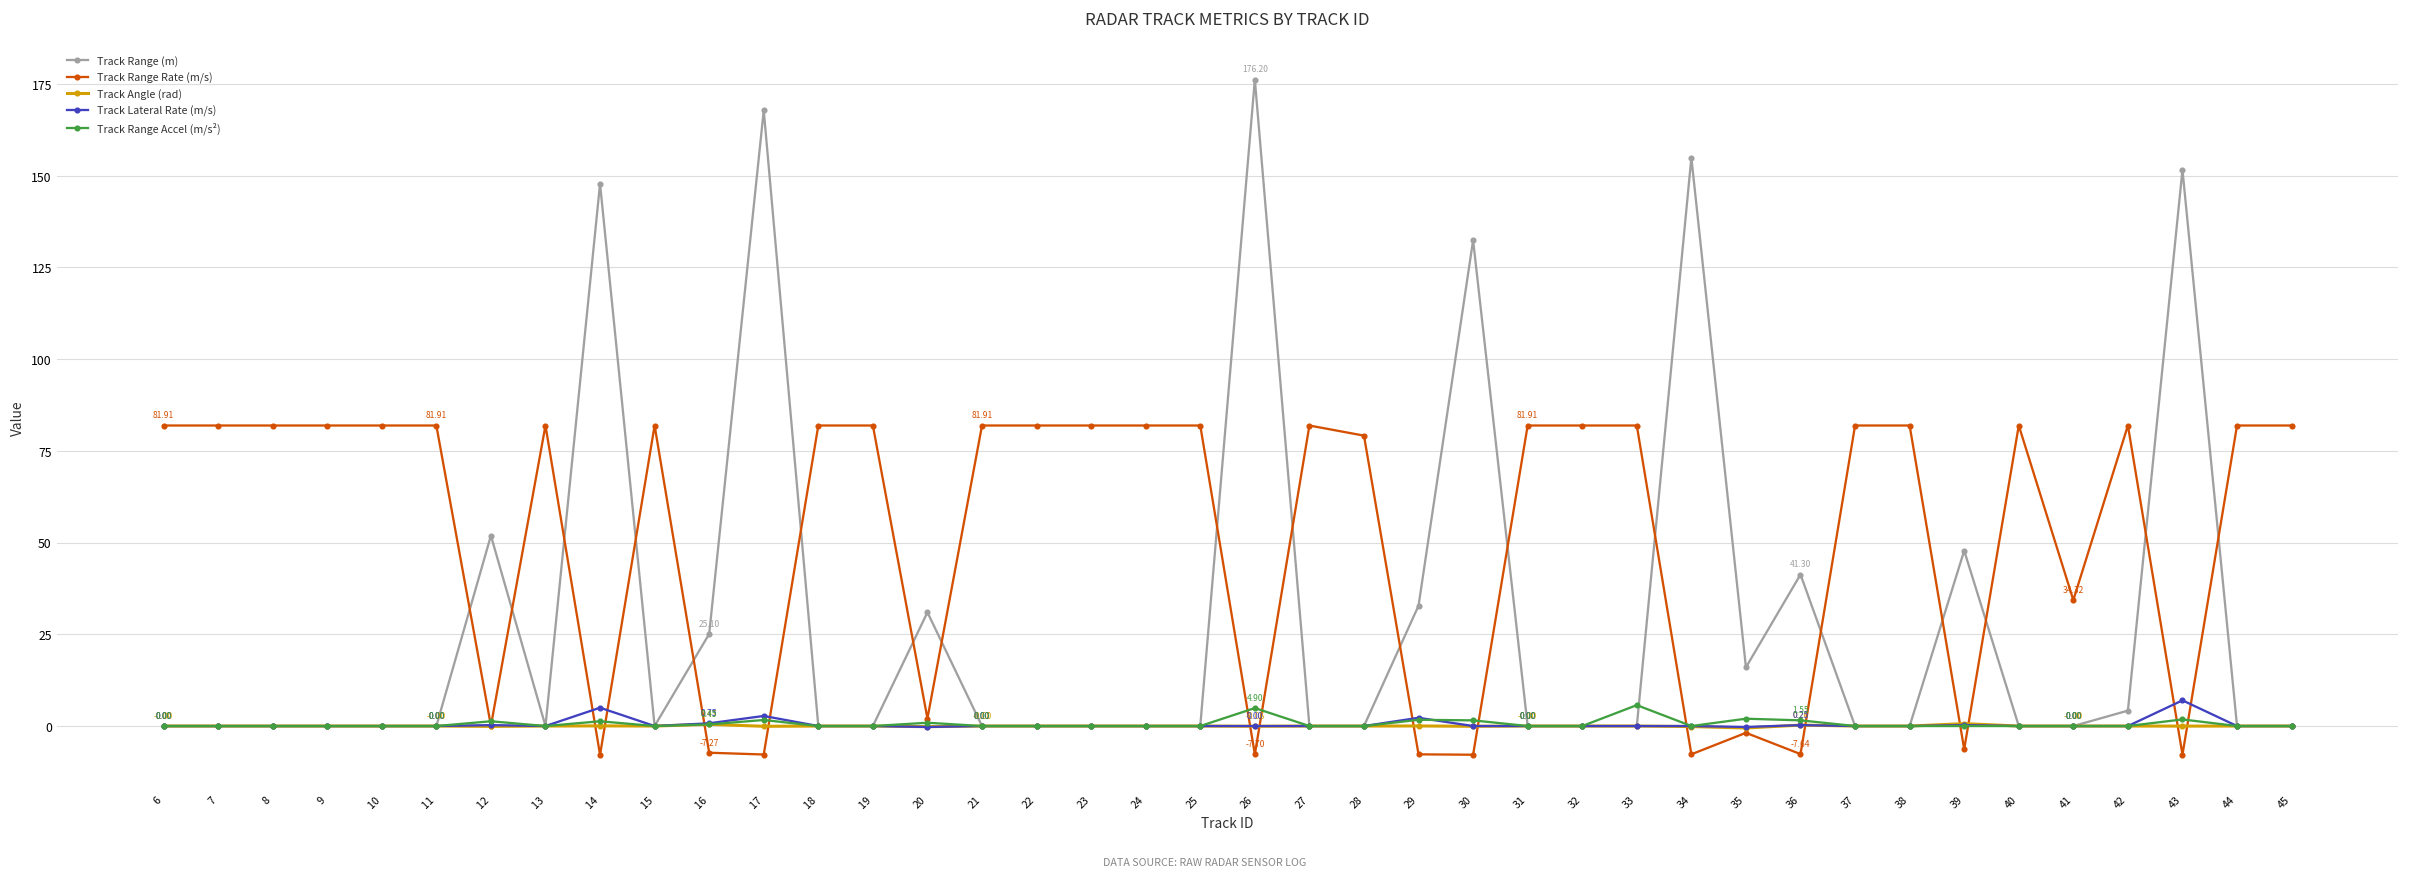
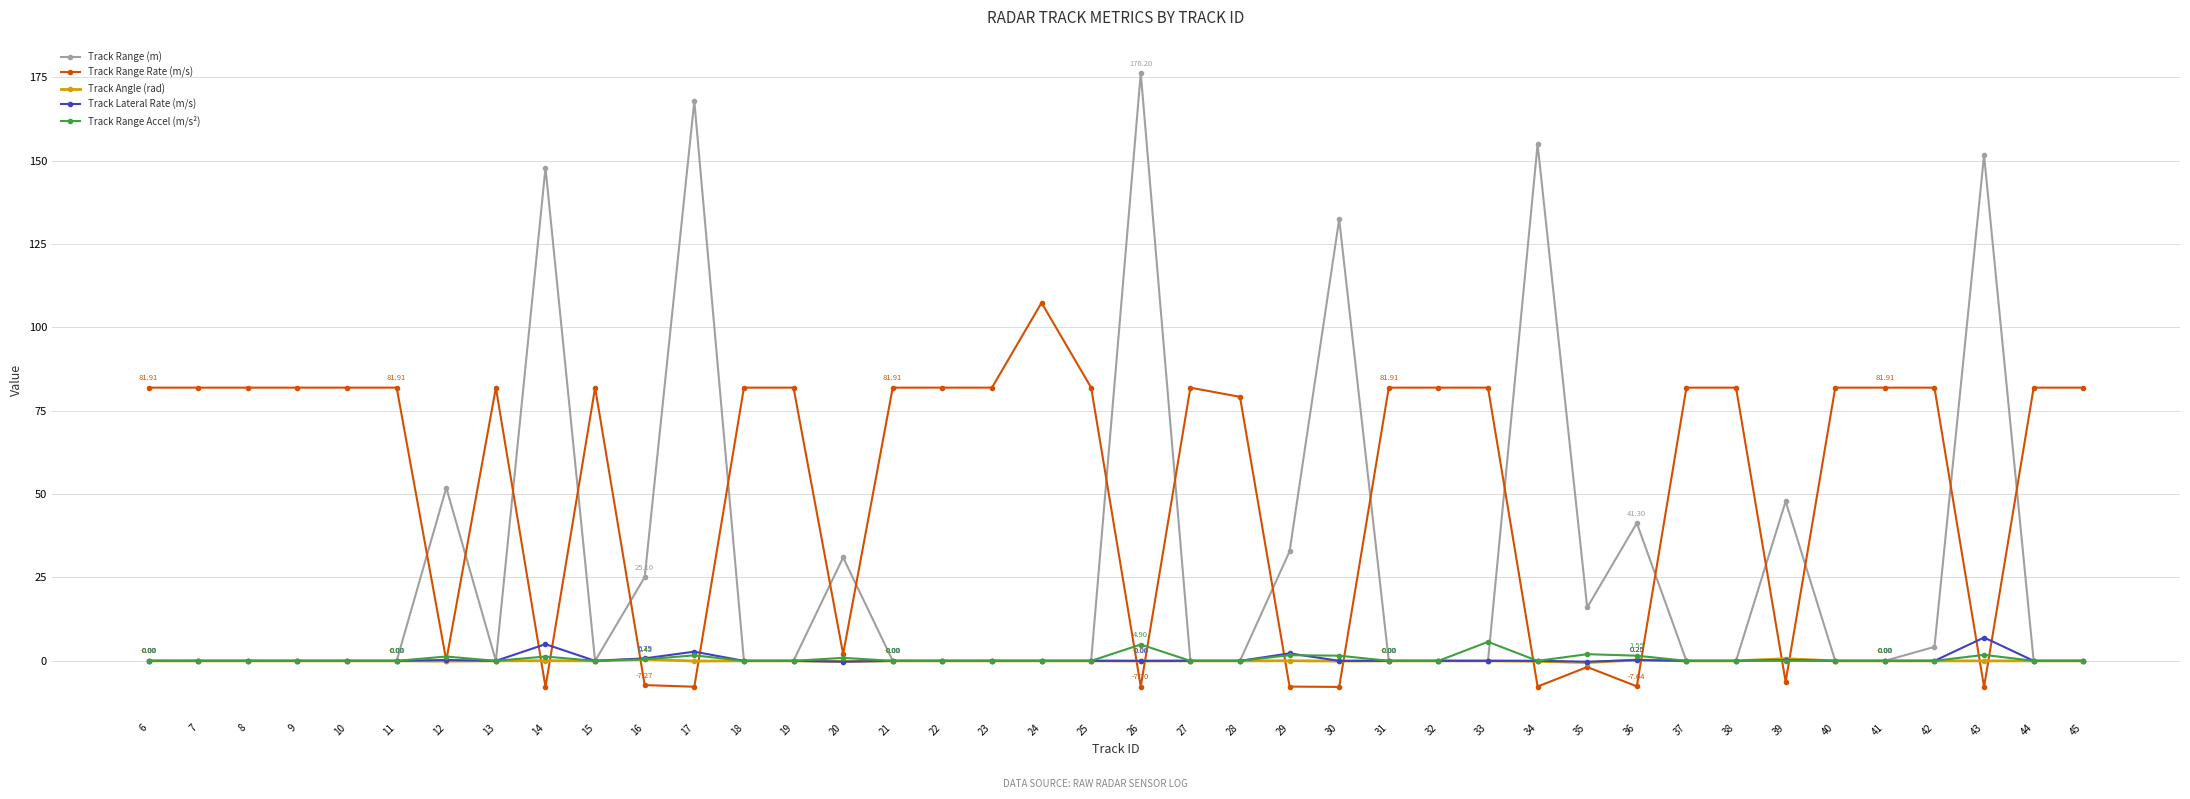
Track Range Rate (m/s), 24: 82 -> 107
Track Range Rate (m/s), 41: 34.32 -> 81.91
